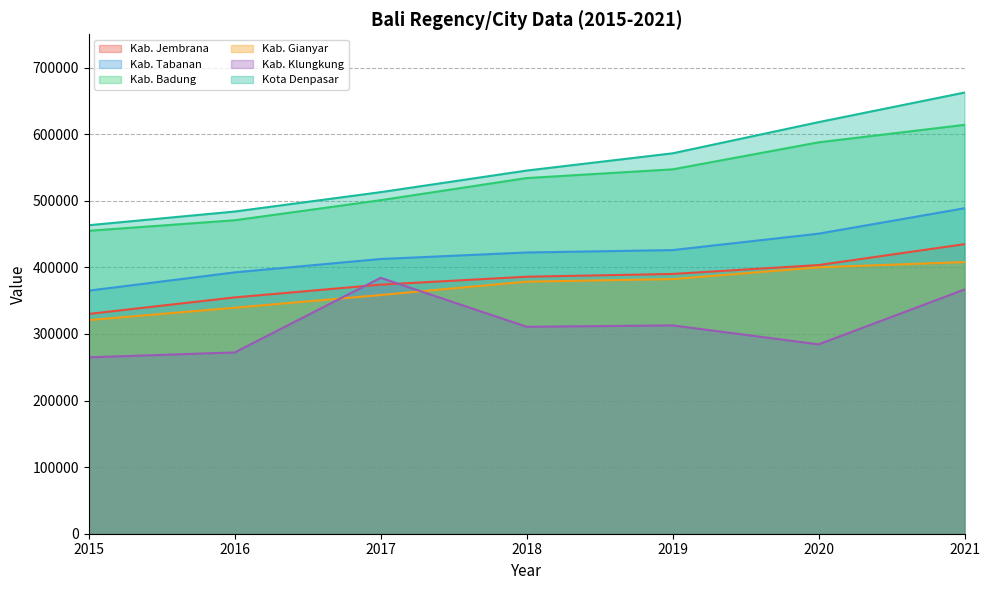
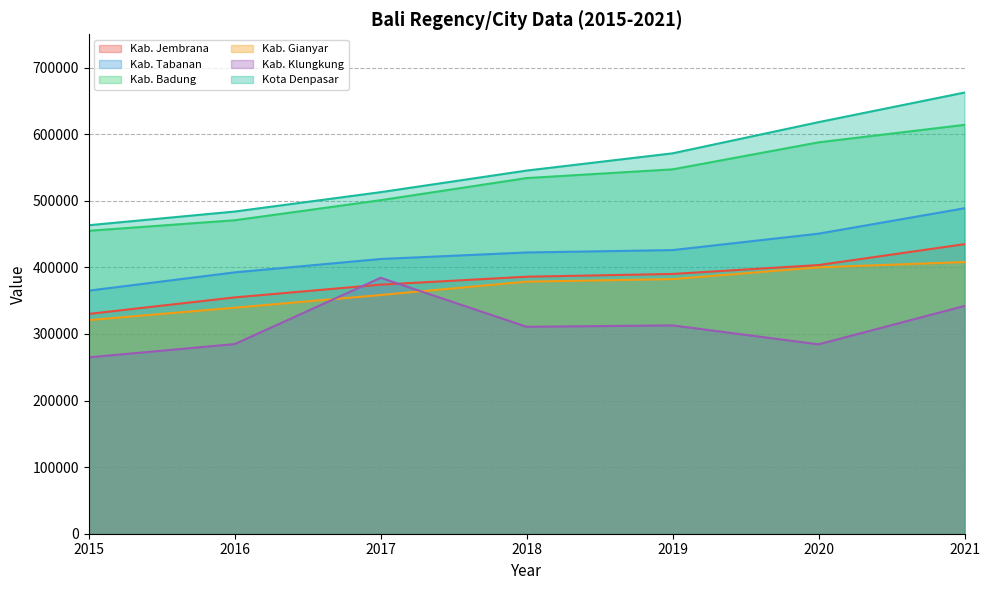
Kab. Klungkung, 2016: 270000 -> 280000
Kab. Klungkung, 2021: 370000 -> 340000
